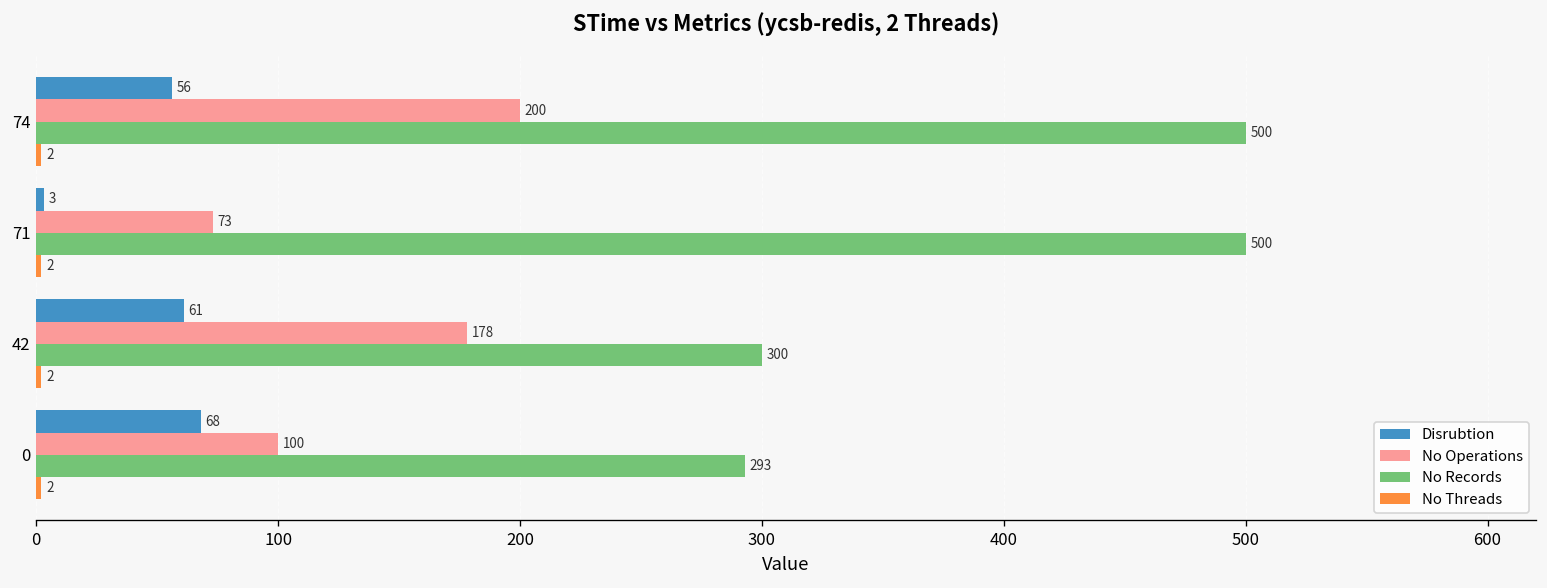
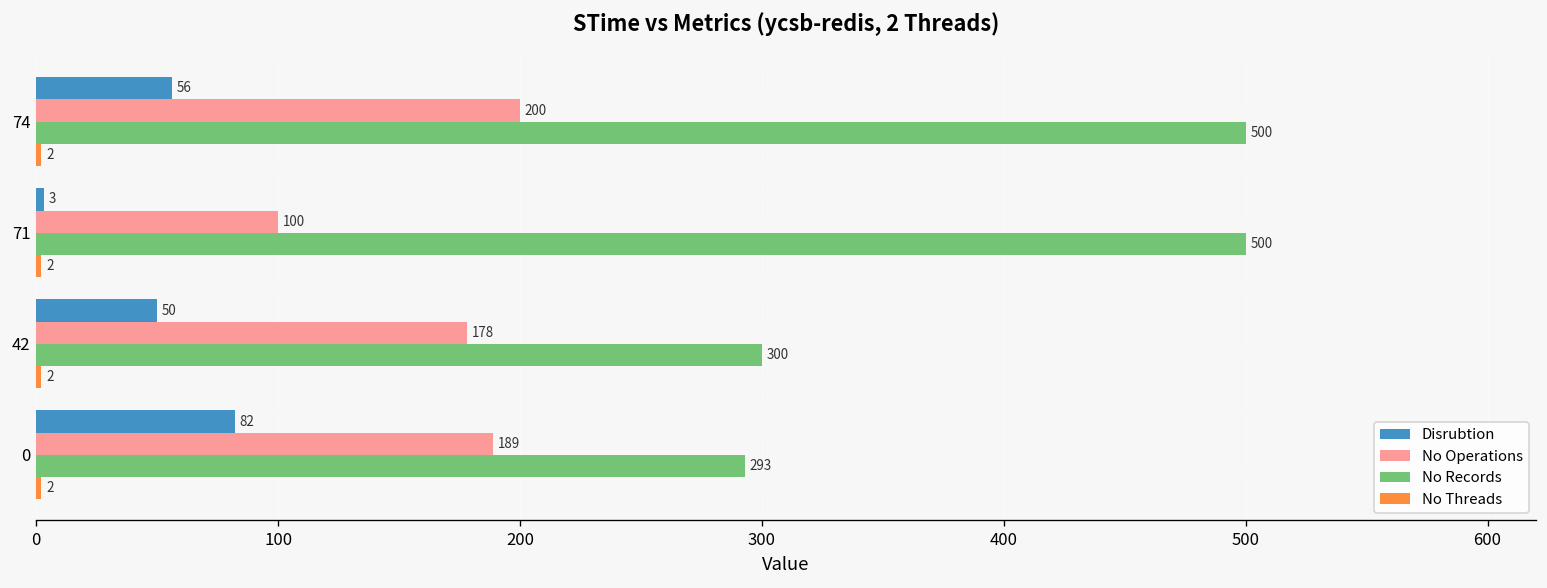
No Operations, 71: 73 -> 100
Disrubtion, 42: 61 -> 50
Disrubtion, 0: 68 -> 82
No Operations, 0: 100 -> 189
